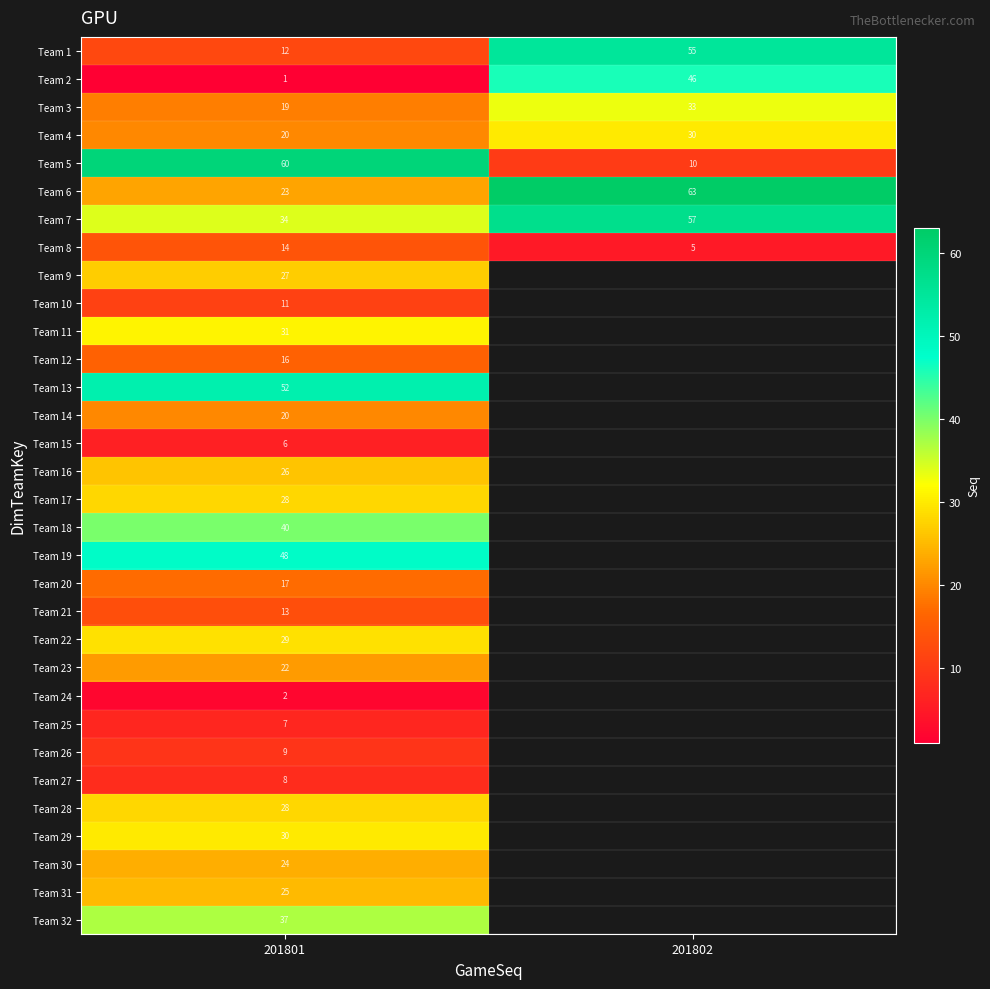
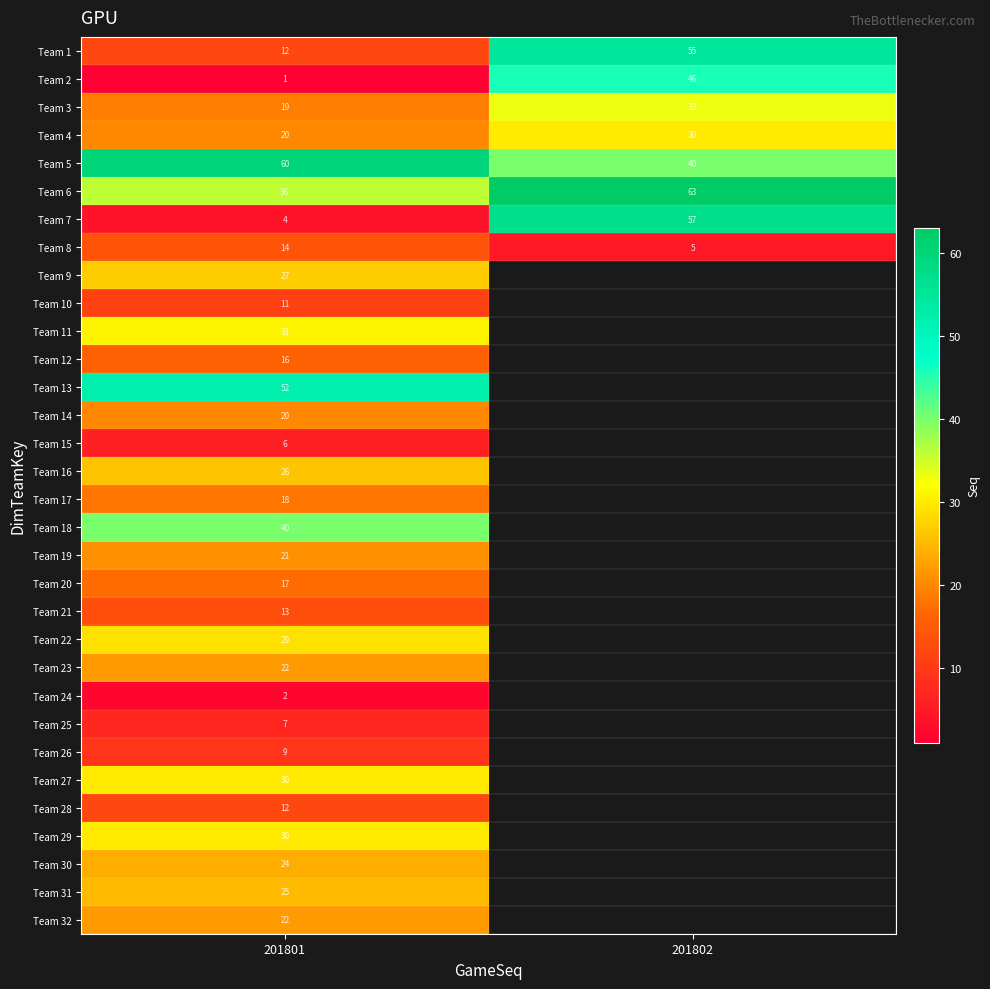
Team 5, 201802: 10 -> 40
Team 6, 201801: 23 -> 36
Team 7, 201801: 34 -> 4
Team 17, 201801: 28 -> 18
Team 19, 201801: 48 -> 21
Team 27, 201801: 8 -> 30
Team 28, 201801: 28 -> 12
Team 32, 201801: 37 -> 22
